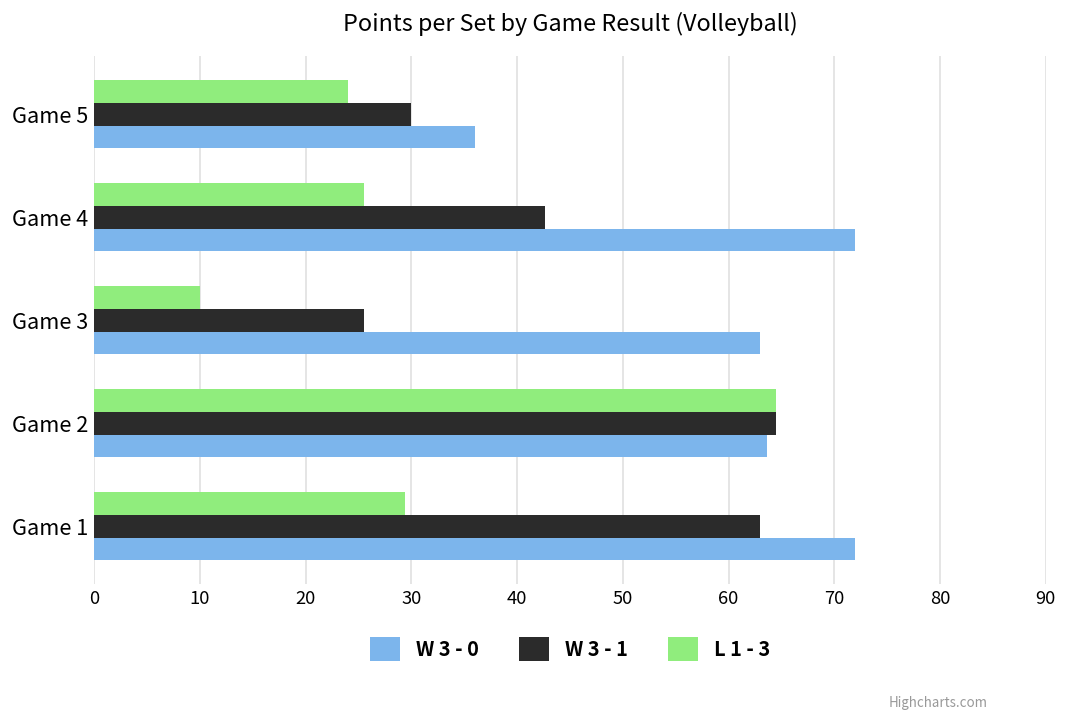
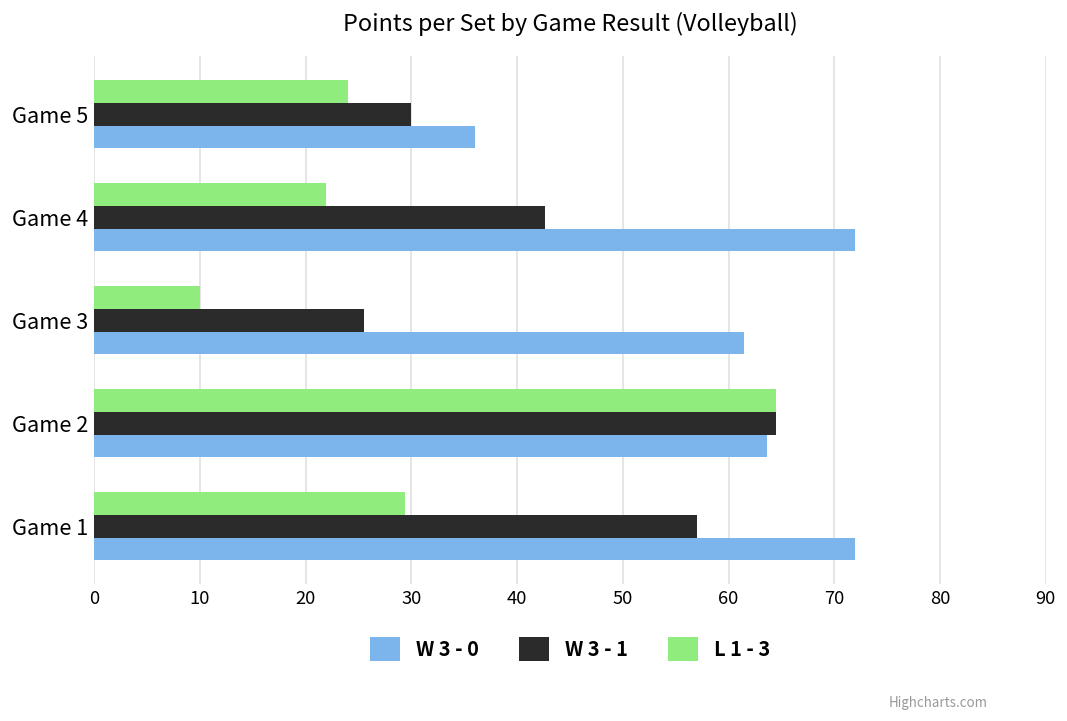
L 1 - 3, Game 4: 26 -> 22
W 3 - 0, Game 3: 63 -> 61
W 3 - 1, Game 1: 63 -> 57
